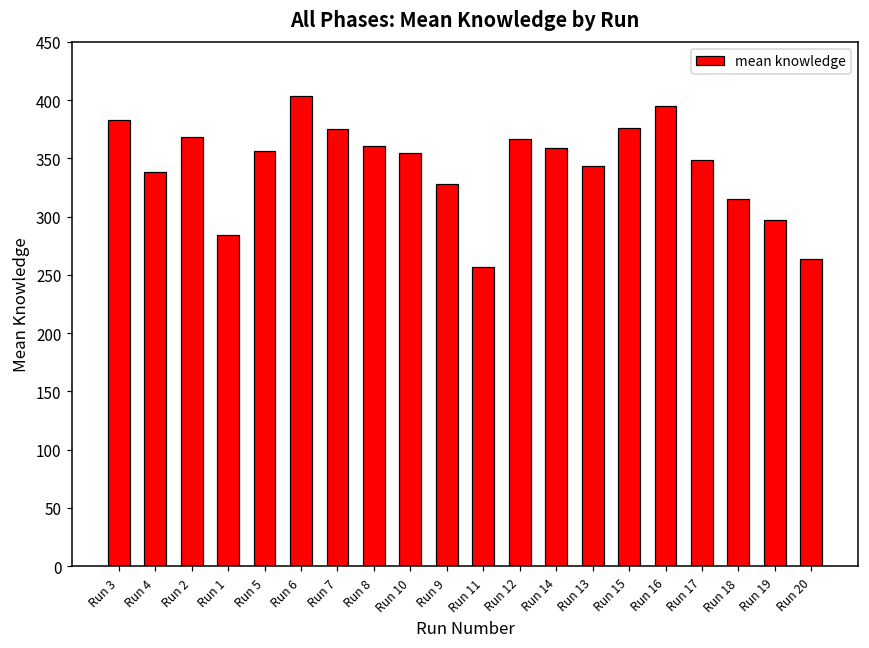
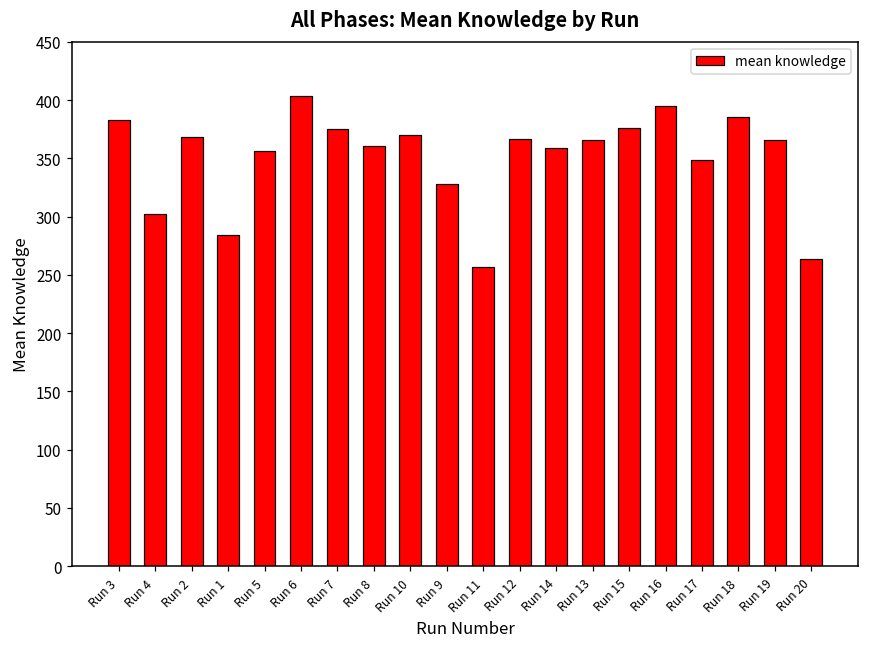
Run 4: 338 -> 303
Run 10: 355 -> 370
Run 13: 344 -> 366
Run 18: 315 -> 385
Run 19: 297 -> 366
